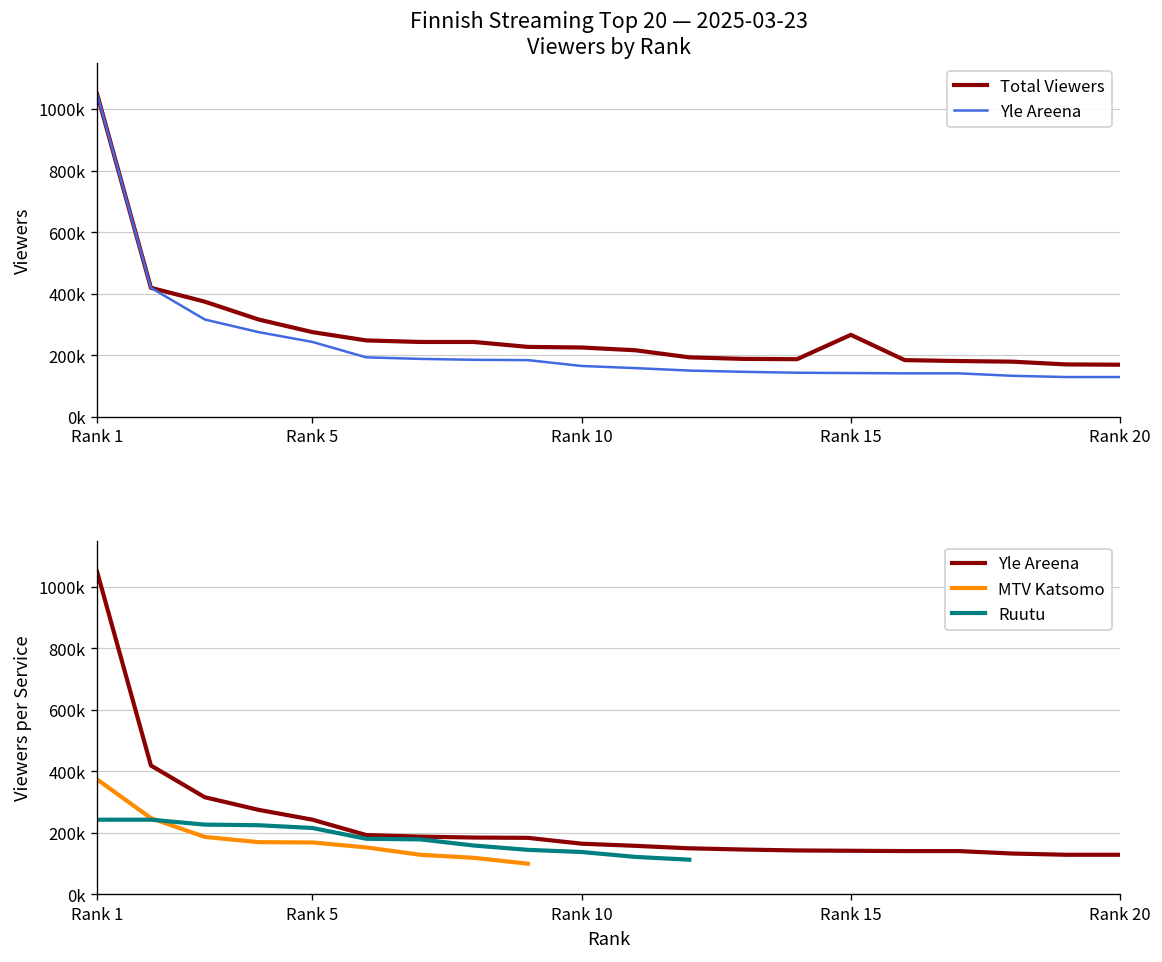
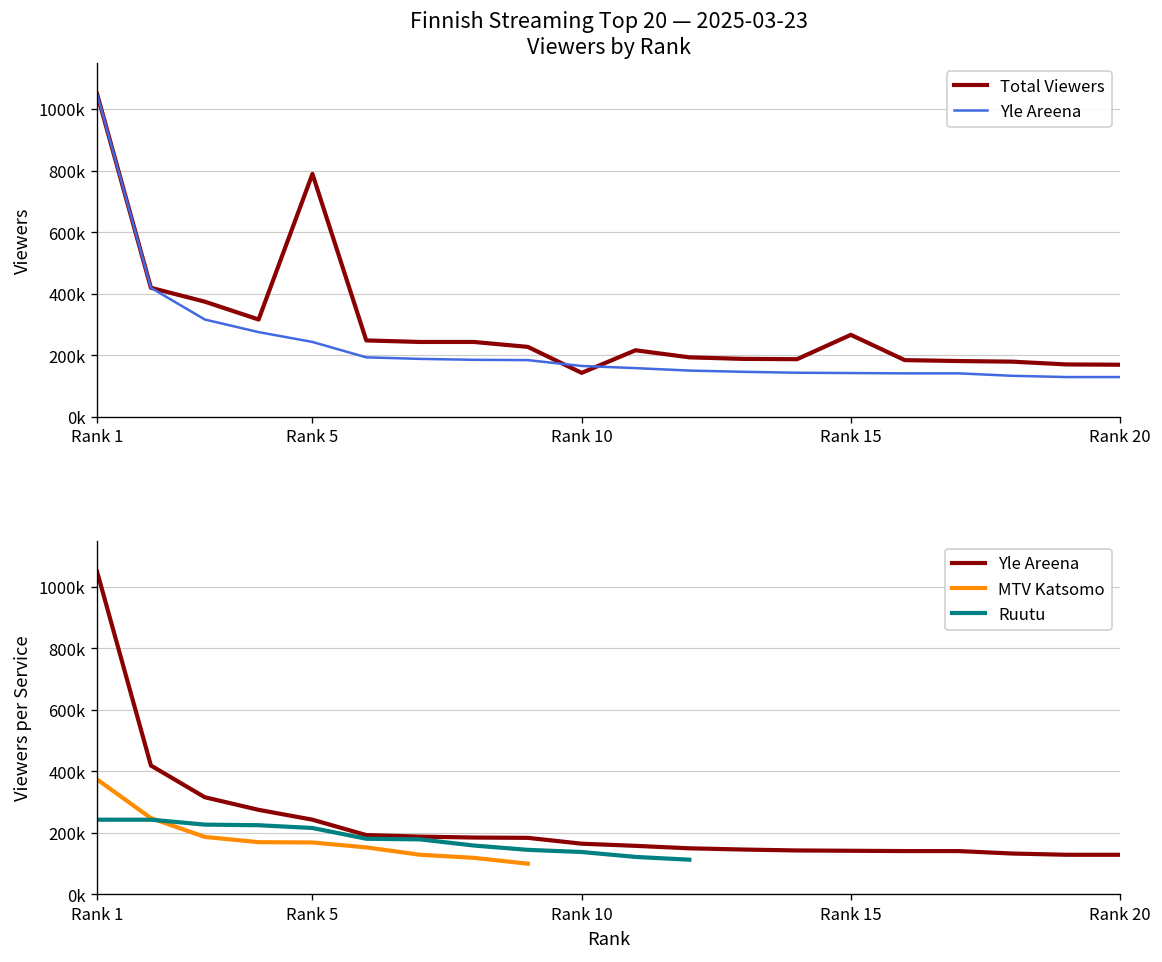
Finnish Streaming Top 20 — 2025-03-23 Viewers by Rank, Total Viewers, Rank 5: 280000 -> 790000
Finnish Streaming Top 20 — 2025-03-23 Viewers by Rank, Total Viewers, Rank 10: 230000 -> 140000
